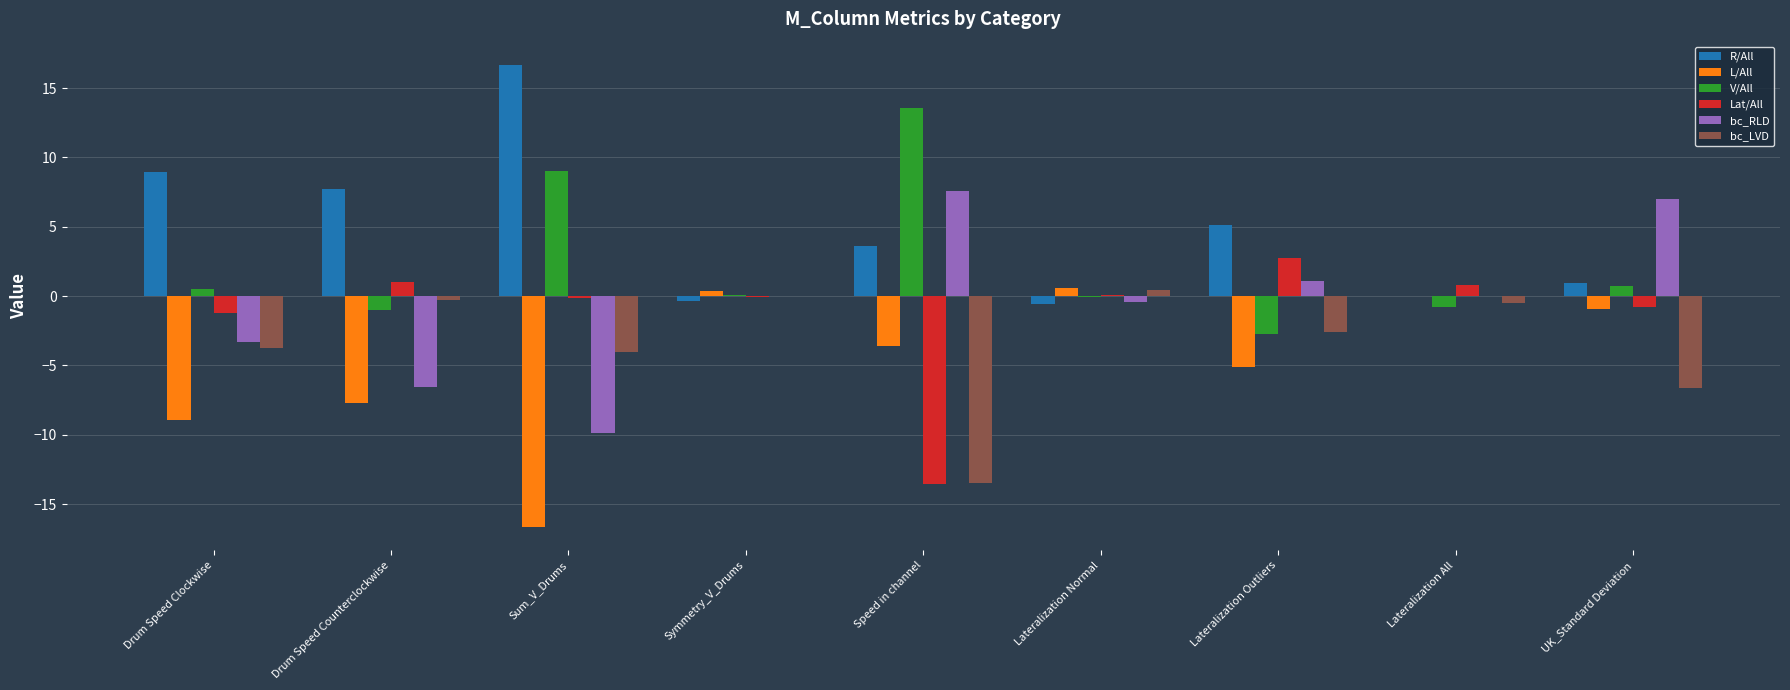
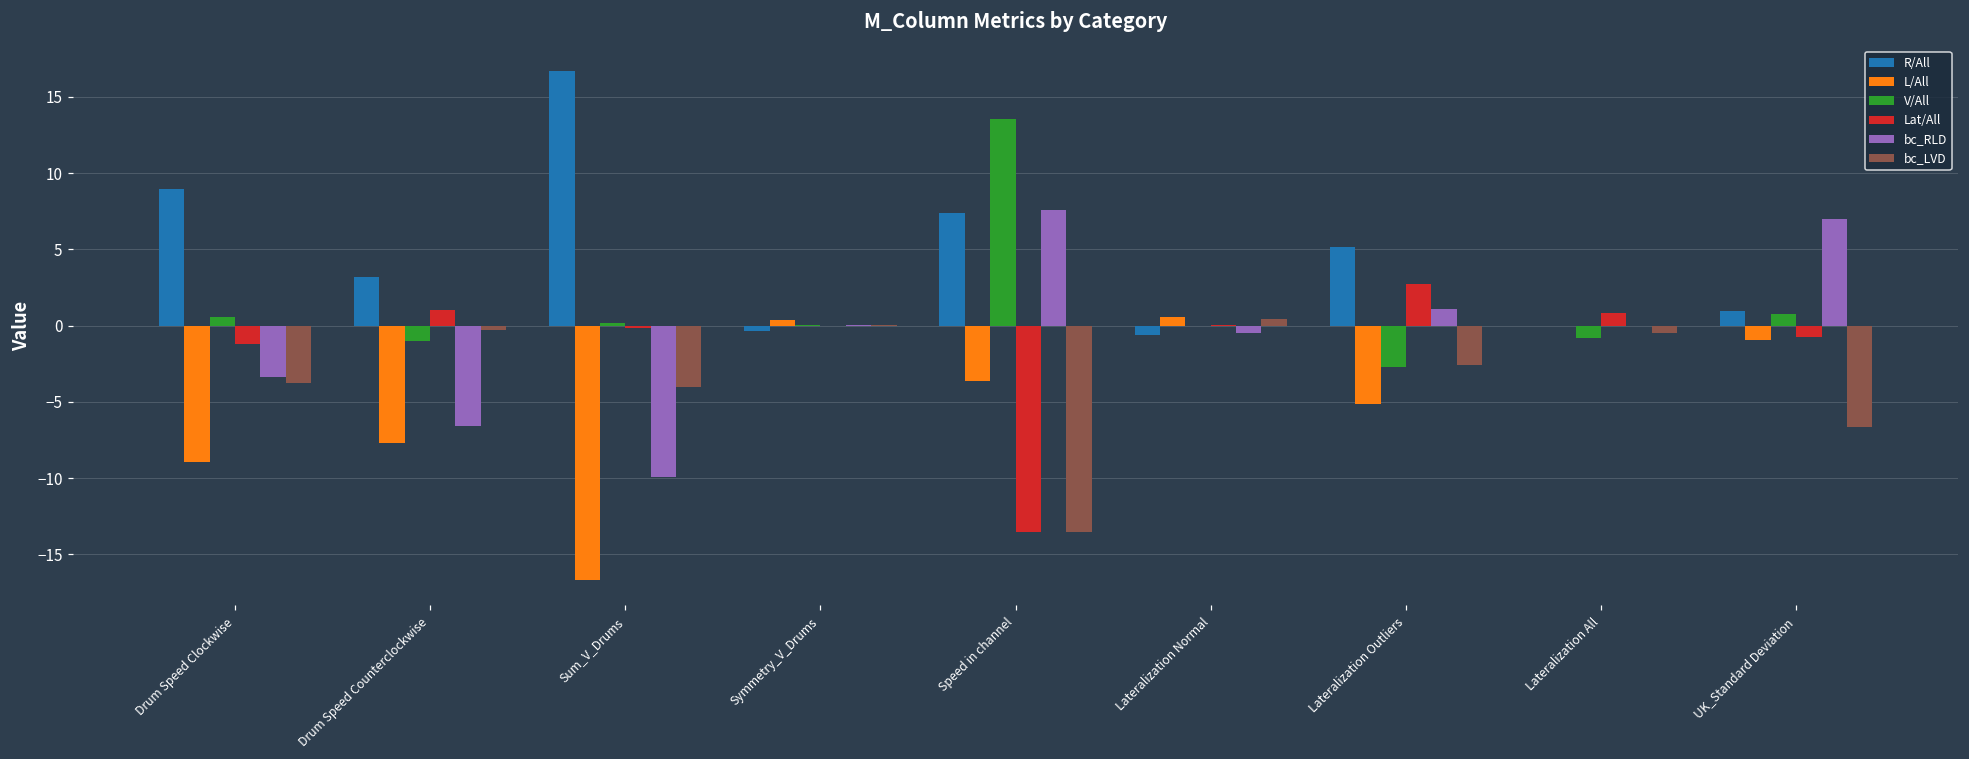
R/All, Drum Speed Counterclockwise: 7.7 -> 3.2
V/All, Sum_V_Drums: 9.0 -> 0.2
R/All, Speed in channel: 3.6 -> 7.4
